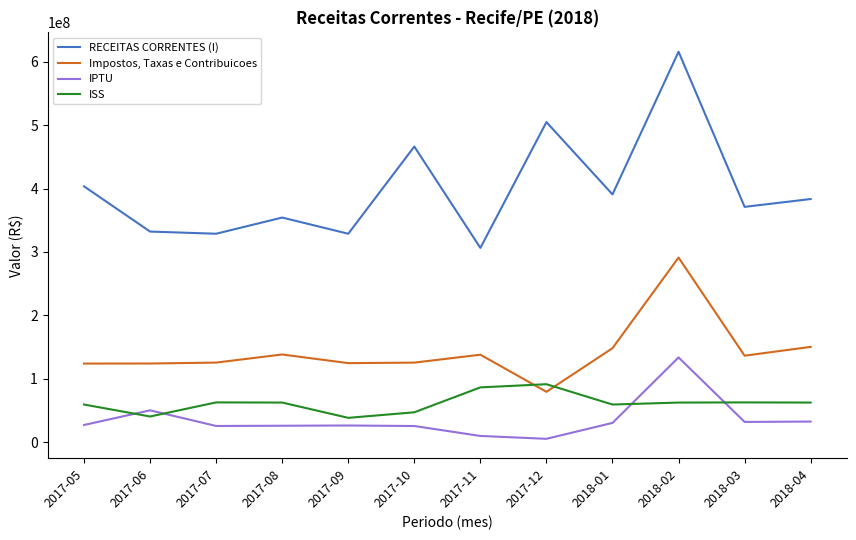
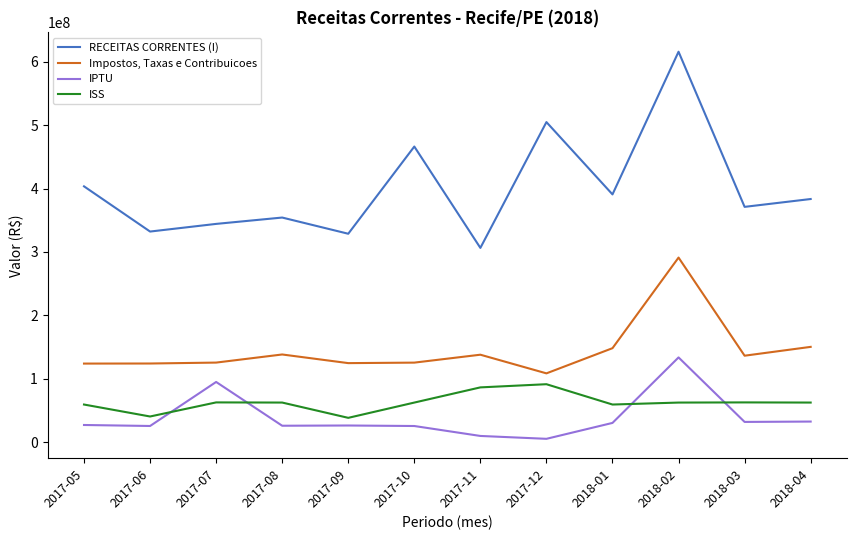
IPTU, 2017-06: 50000000 -> 30000000
RECEITAS CORRENTES (I), 2017-07: 330000000 -> 340000000
IPTU, 2017-07: 30000000 -> 90000000
ISS, 2017-10: 50000000 -> 60000000
Impostos, Taxas e Contribuicoes, 2017-12: 80000000 -> 110000000
